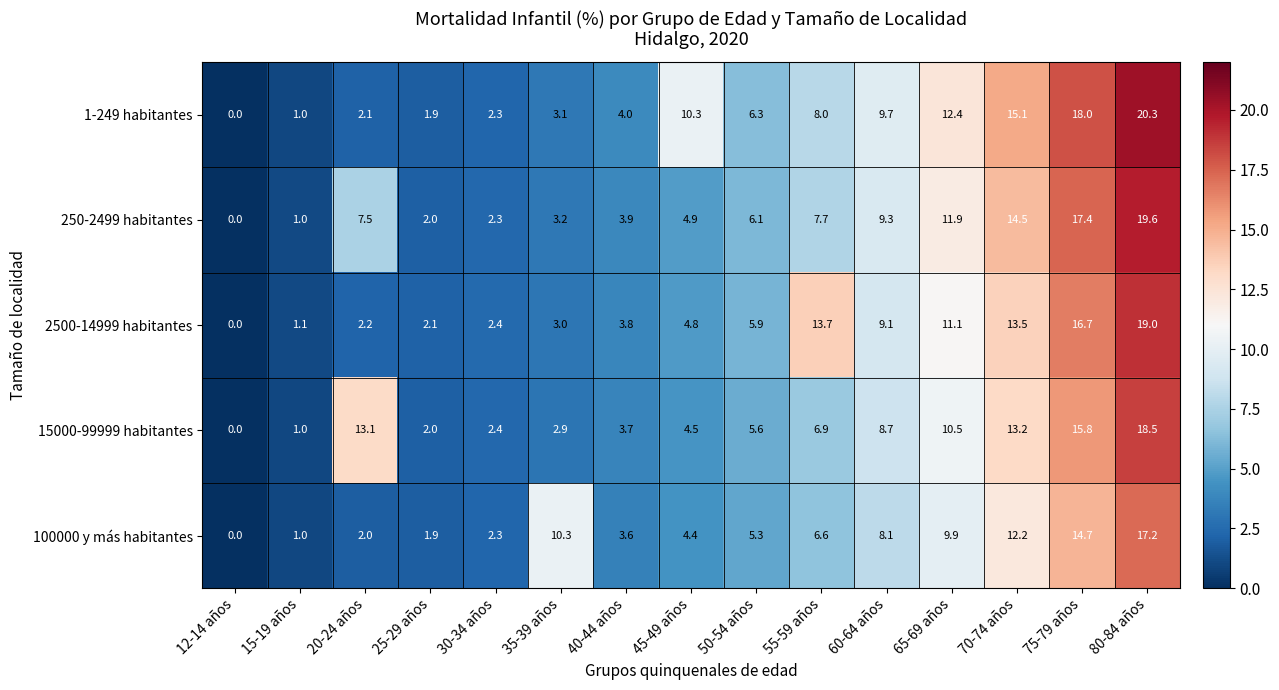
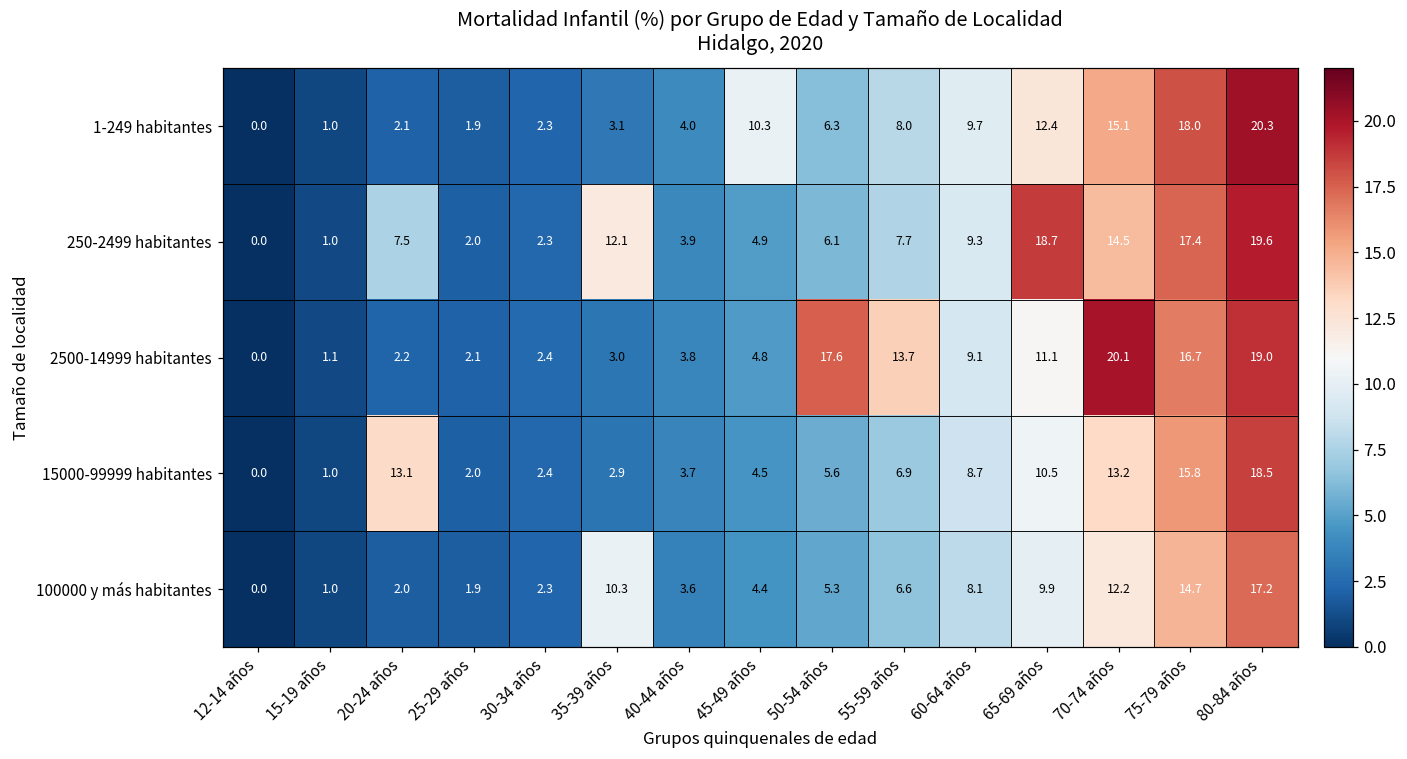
250-2499 habitantes, 35-39 años: 3.2 -> 12.1
250-2499 habitantes, 65-69 años: 11.9 -> 18.7
2500-14999 habitantes, 50-54 años: 5.9 -> 17.6
2500-14999 habitantes, 70-74 años: 13.5 -> 20.1
